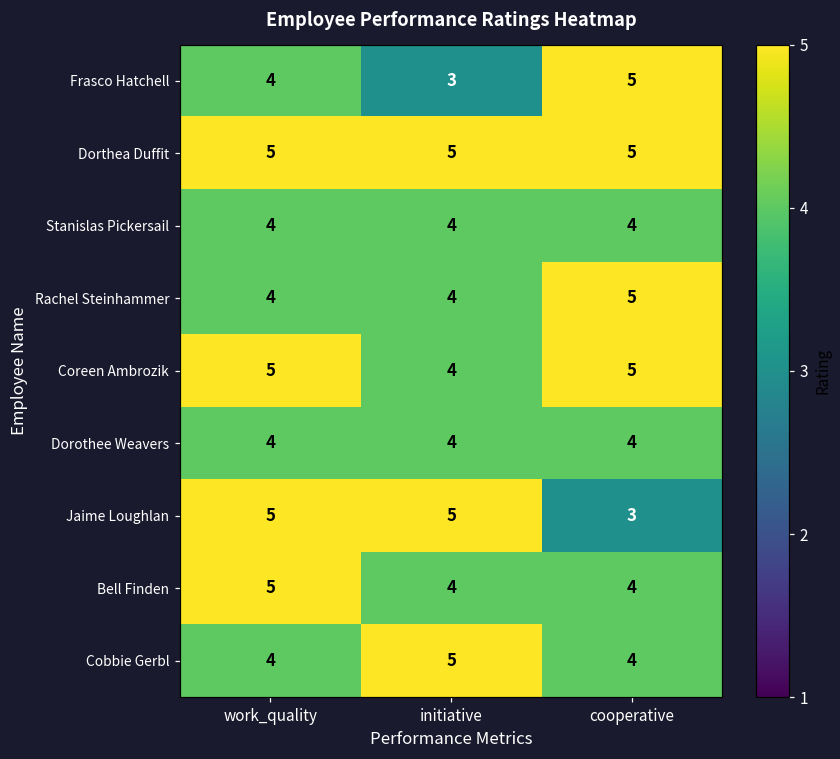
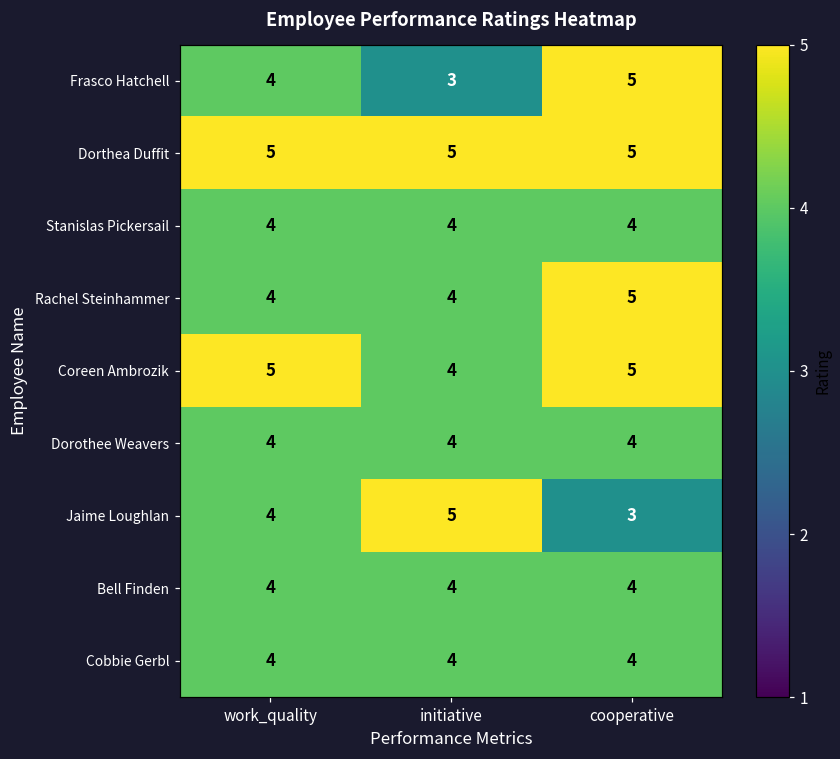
Jaime Loughlan, work_quality: 5 -> 4
Bell Finden, work_quality: 5 -> 4
Cobbie Gerbl, initiative: 5 -> 4
